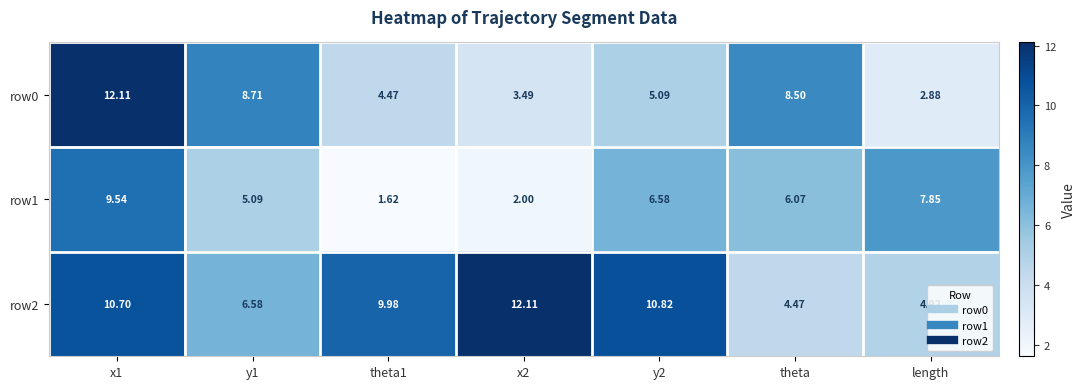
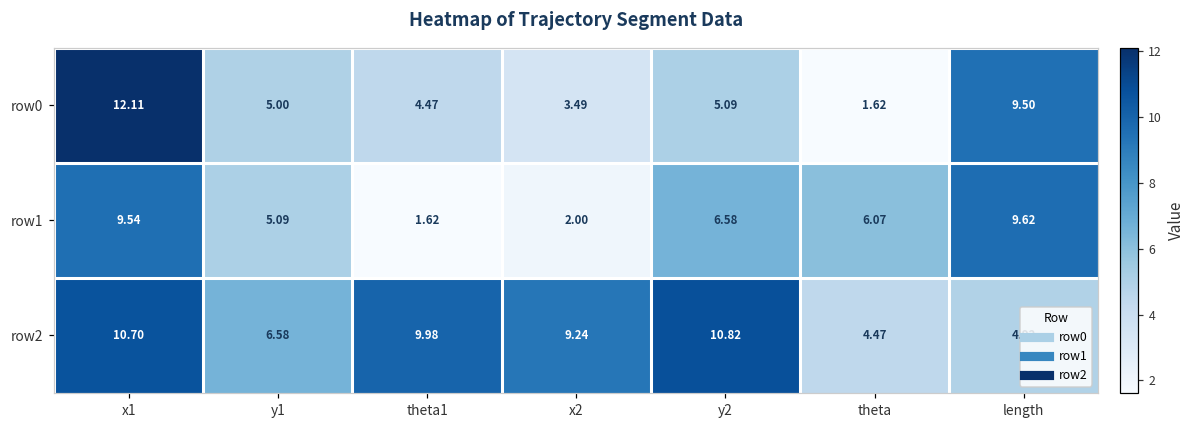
row0, y1: 8.71 -> 5.00
row0, theta: 8.50 -> 1.62
row0, length: 2.88 -> 9.50
row1, length: 7.85 -> 9.62
row2, x2: 12.11 -> 9.24
